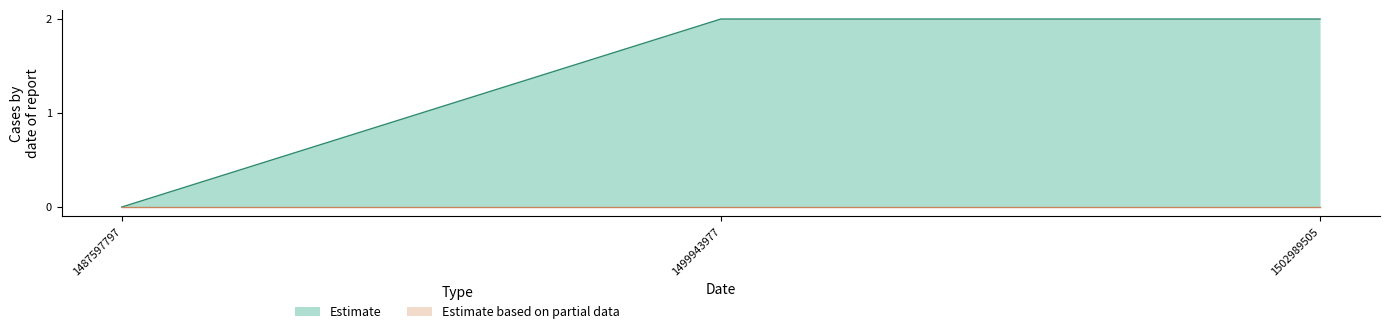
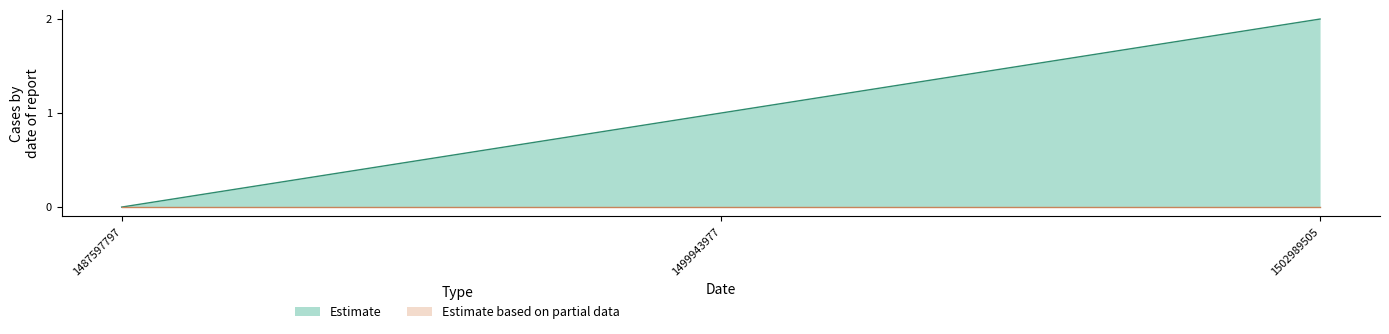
Estimate, 1499943977: 2 -> 1
